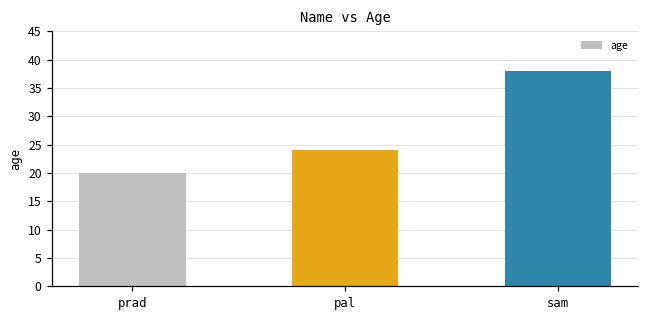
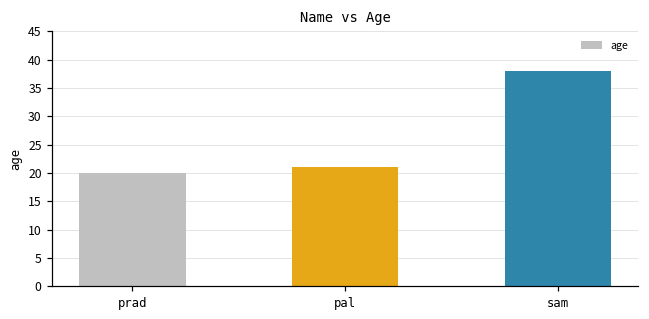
pal: 24 -> 21
